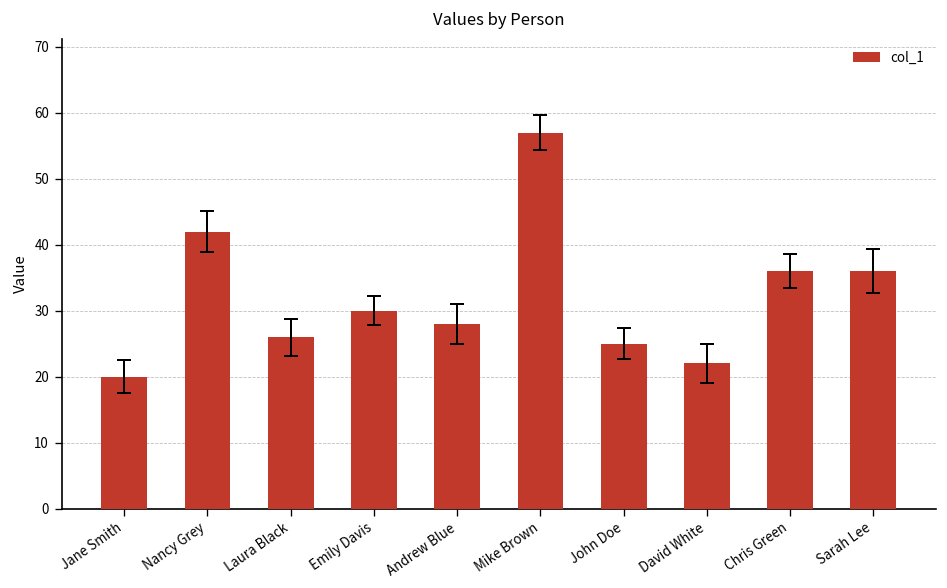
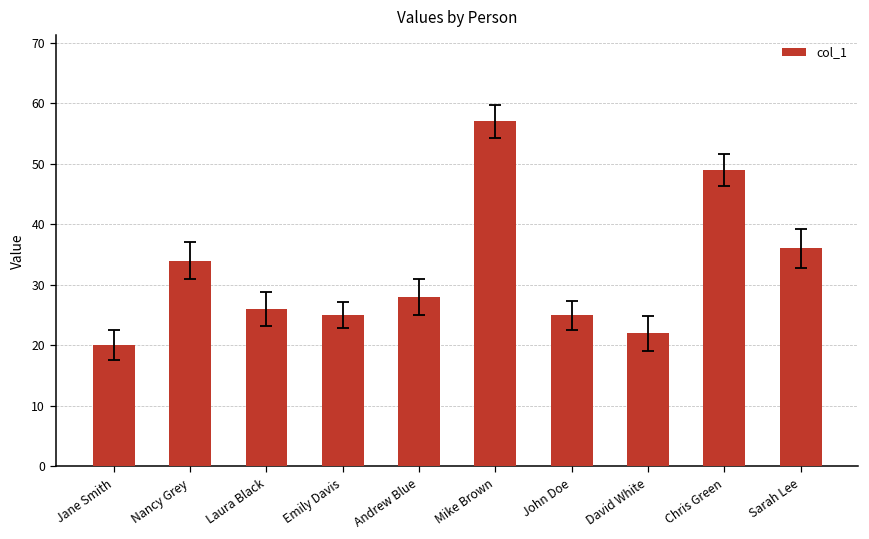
col_1, Nancy Grey: 42 -> 34
col_1, Emily Davis: 30 -> 25
col_1, Chris Green: 36 -> 49
